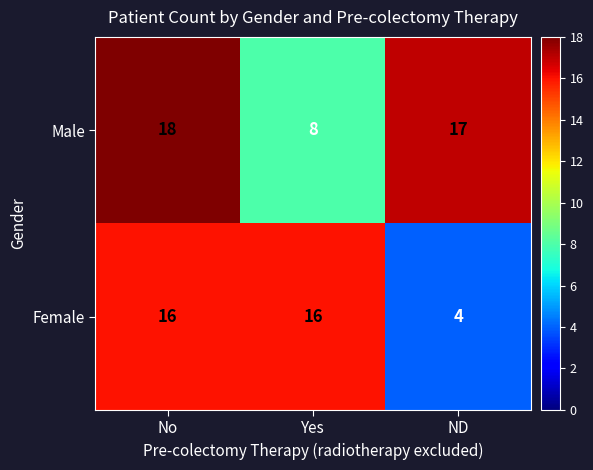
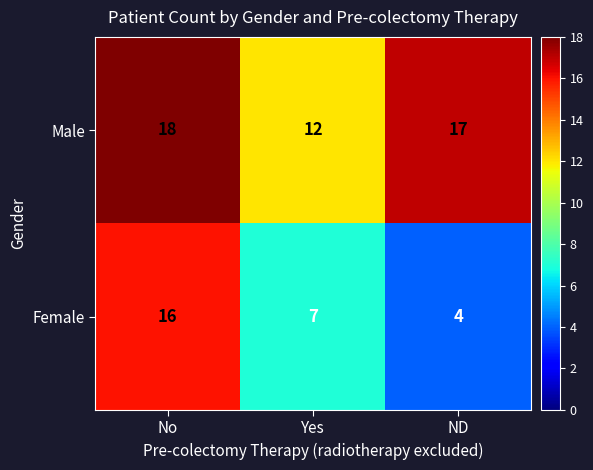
Male, Yes: 8 -> 12
Female, Yes: 16 -> 7
